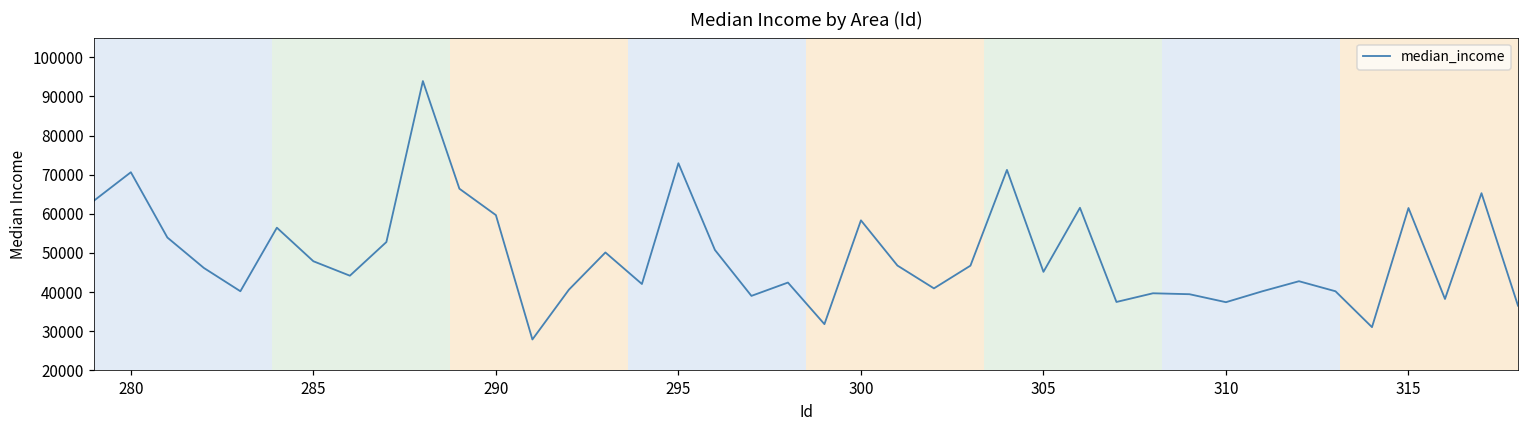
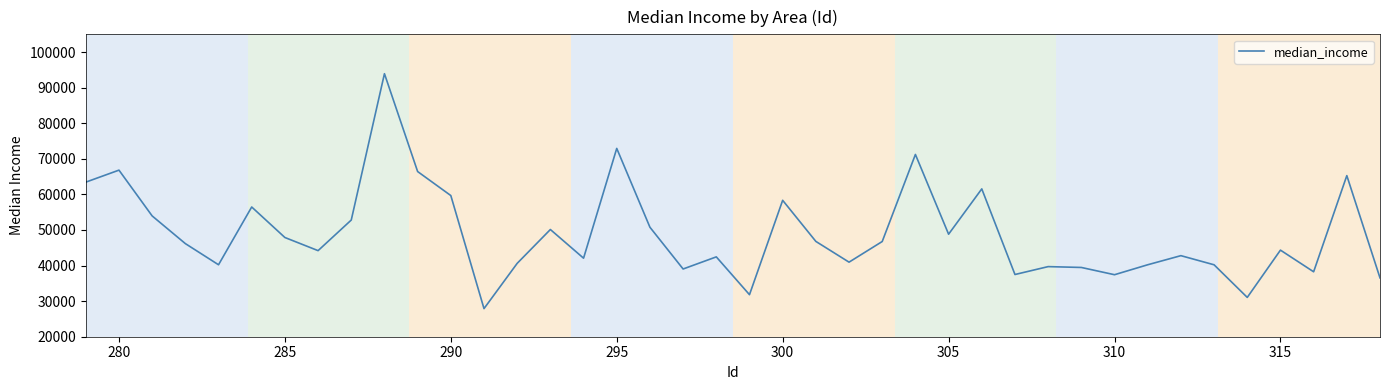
280: 71000 -> 67000
305: 45000 -> 49000
315: 61000 -> 44000
